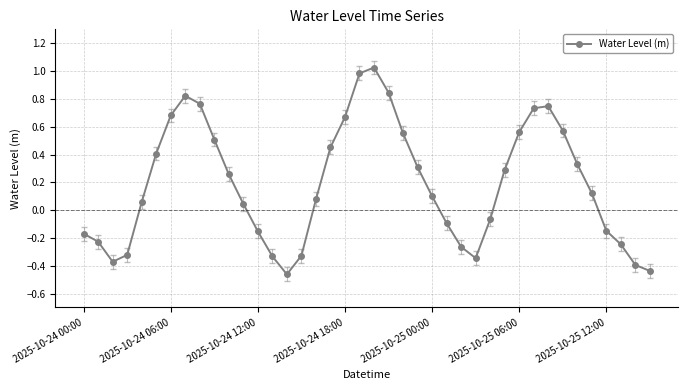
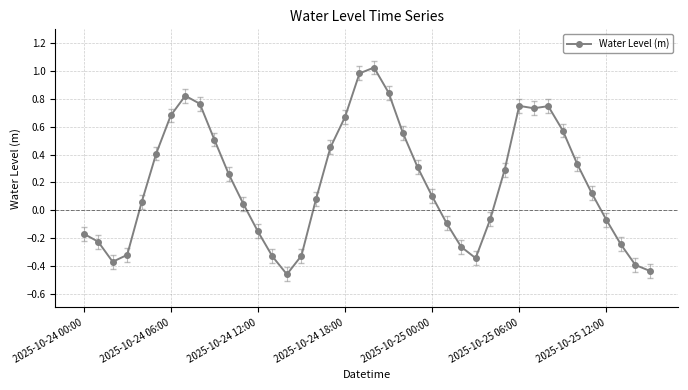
Water Level (m), 2025-10-25 06:00: 0.56 -> 0.75
Water Level (m), 2025-10-25 12:00: -0.15 -> -0.07
